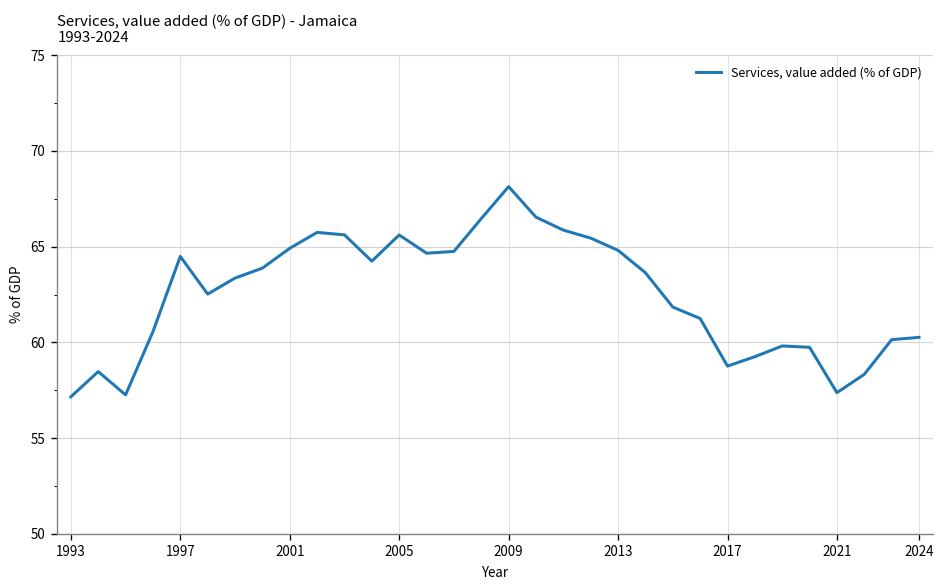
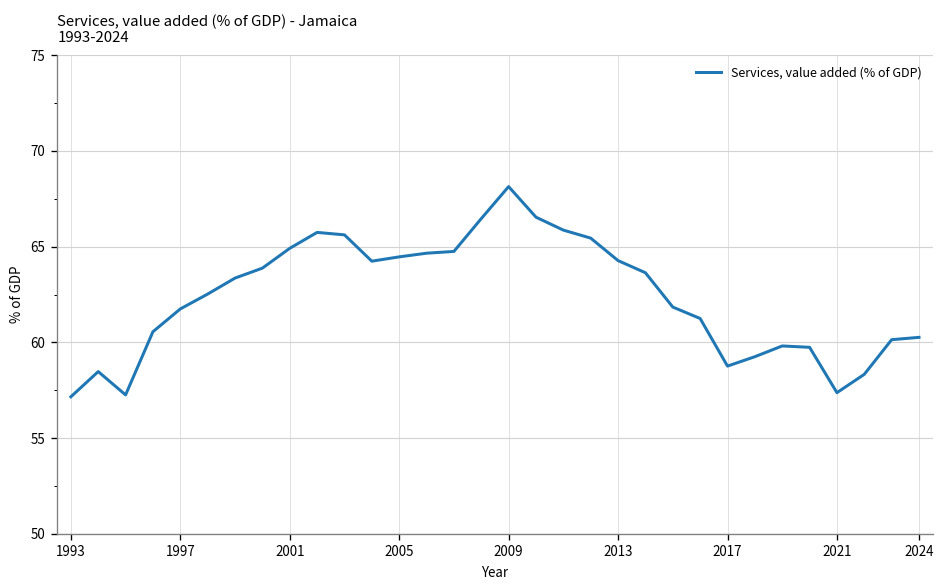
1997: 64.5 -> 61.7
2005: 65.6 -> 64.5
2013: 64.8 -> 64.3
